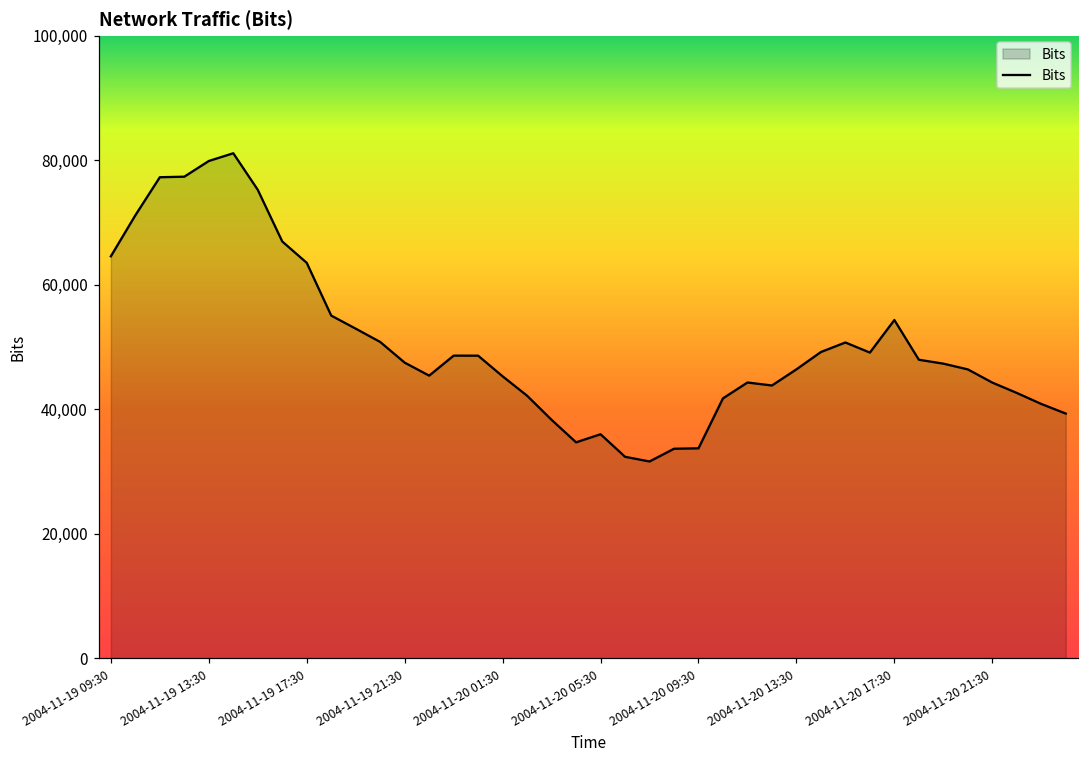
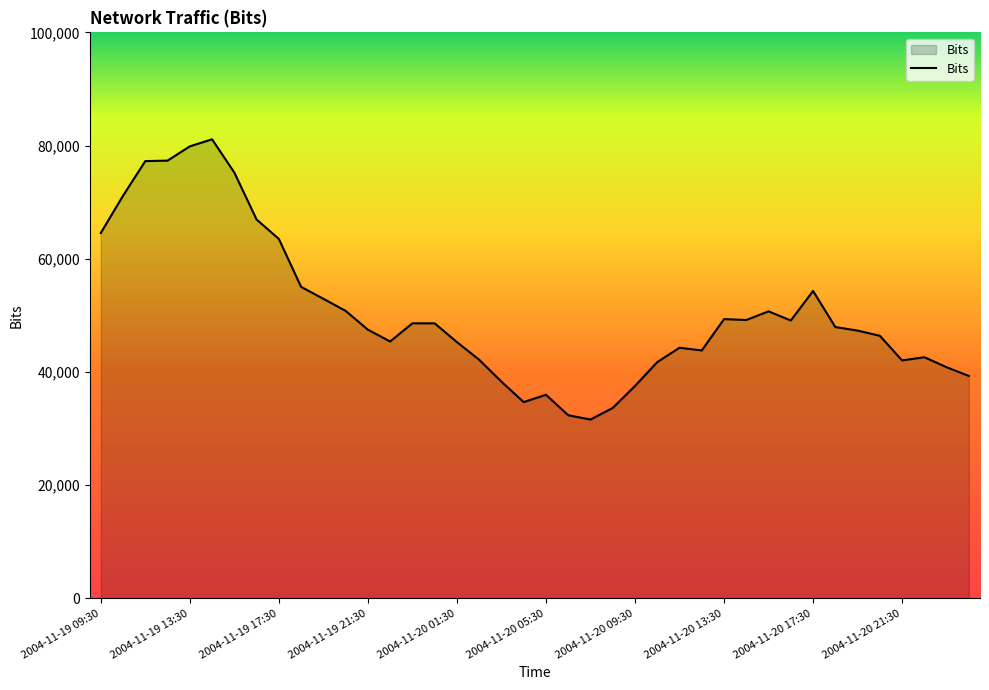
2004-11-20 09:30: 34,000 -> 38,000
2004-11-20 13:30: 46,000 -> 49,000
2004-11-20 21:30: 44,000 -> 42,000
